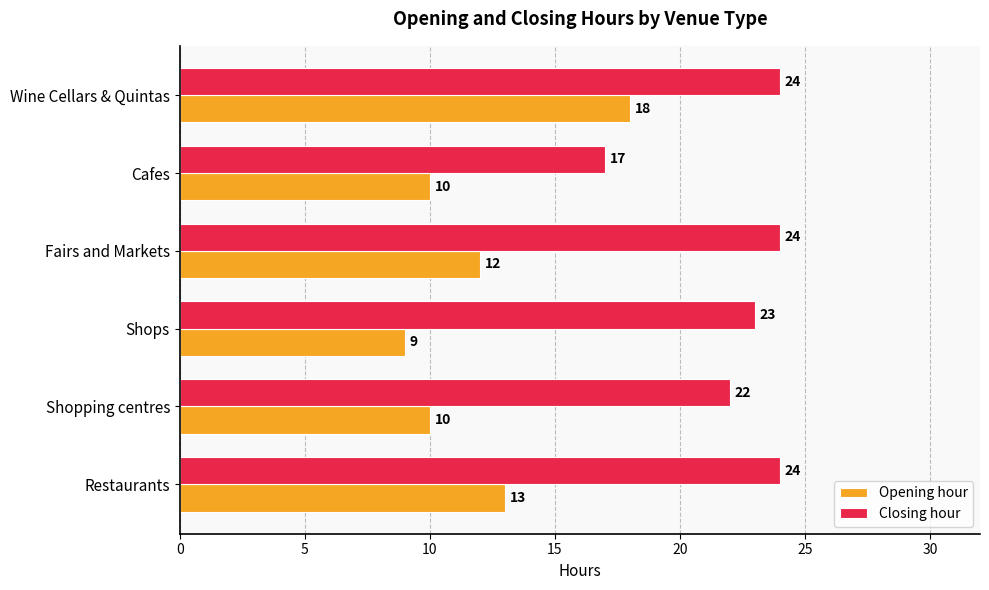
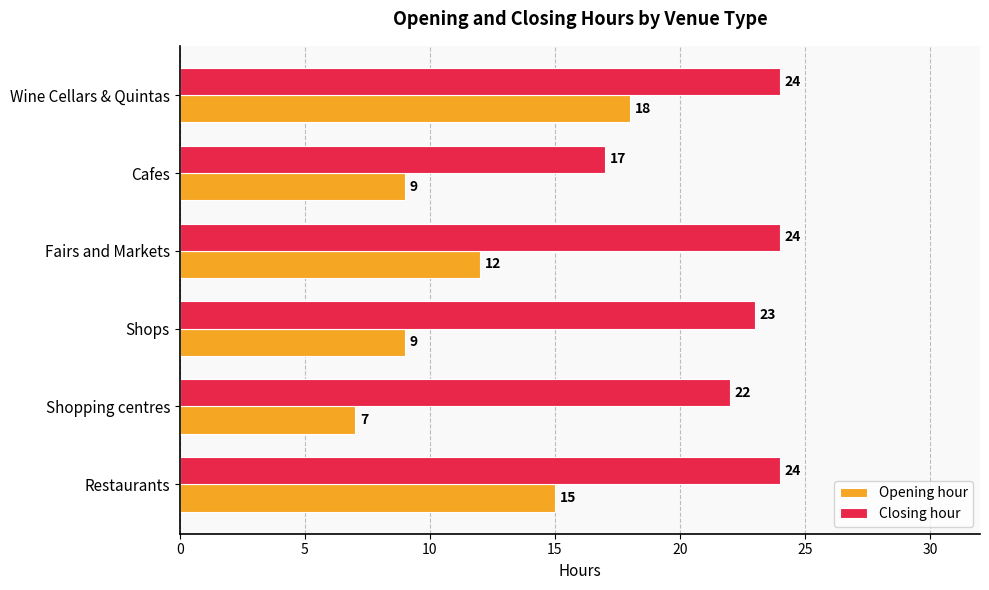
Opening hour, Cafes: 10 -> 9
Opening hour, Shopping centres: 10 -> 7
Opening hour, Restaurants: 13 -> 15
